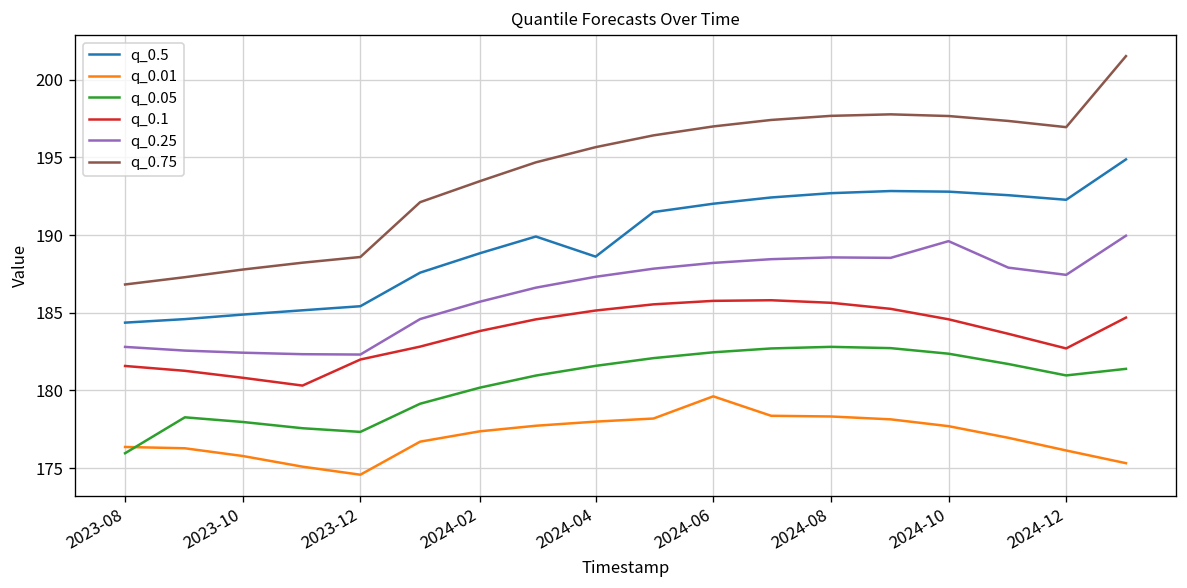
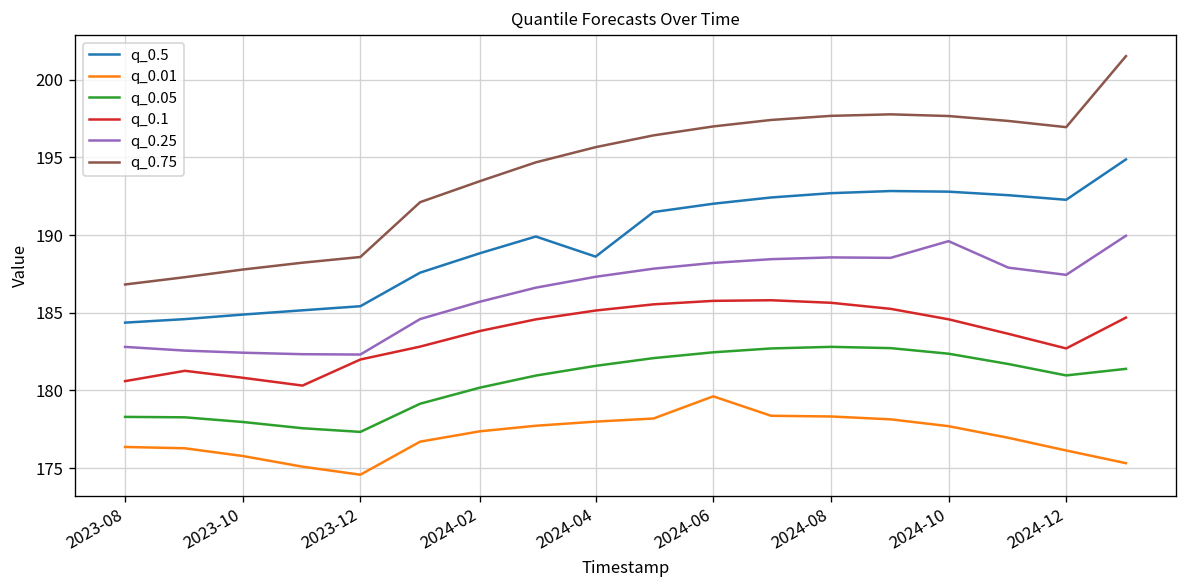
q_0.05, 2023-08: 176.0 -> 178.3
q_0.1, 2023-08: 181.6 -> 180.6
